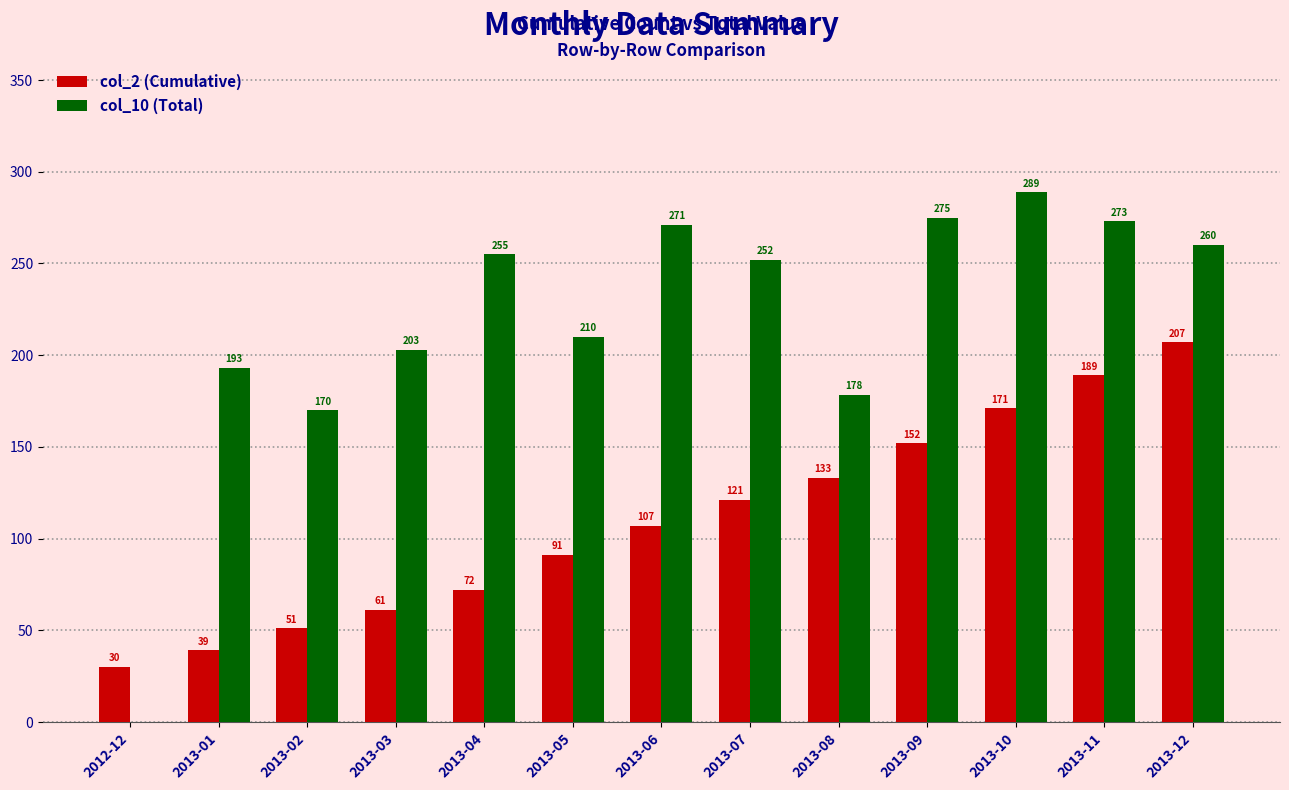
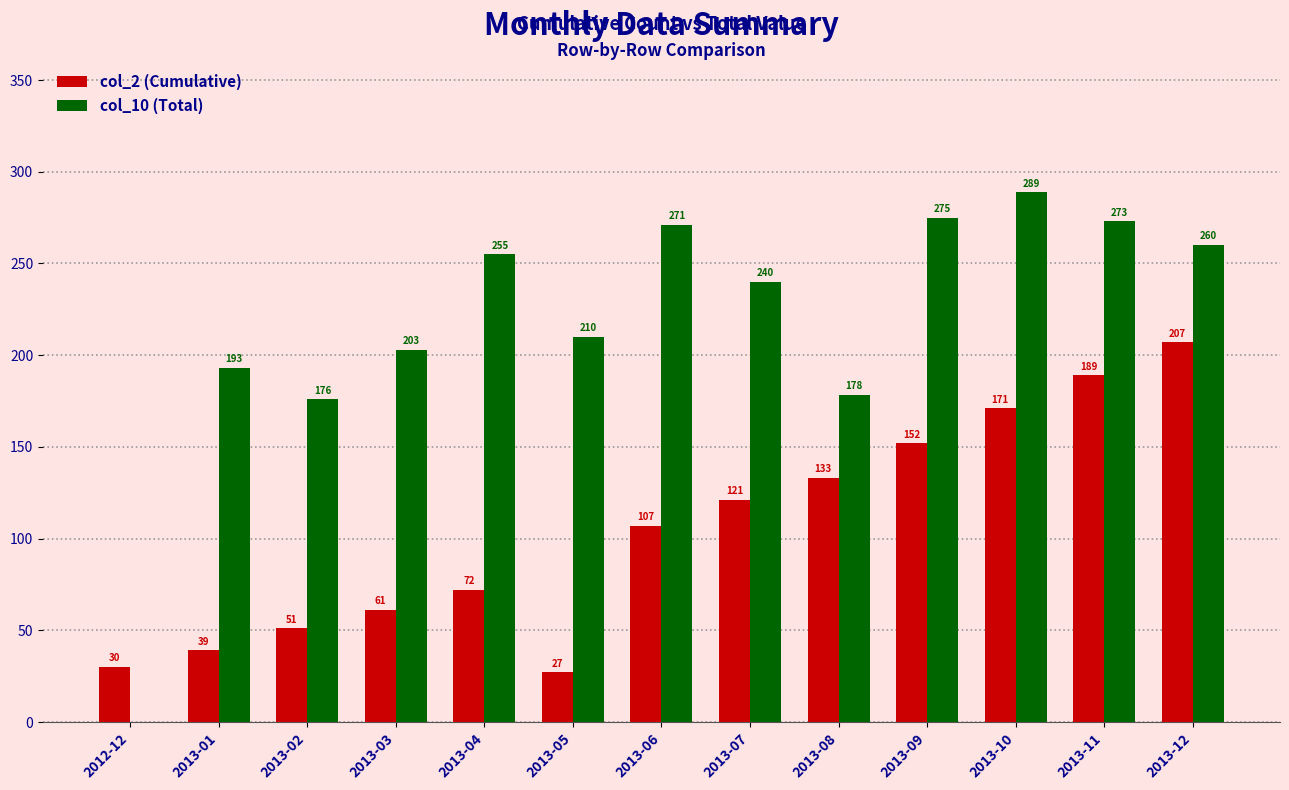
col_10 (Total), 2013-02: 170 -> 176
col_2 (Cumulative), 2013-05: 91 -> 27
col_10 (Total), 2013-07: 252 -> 240
